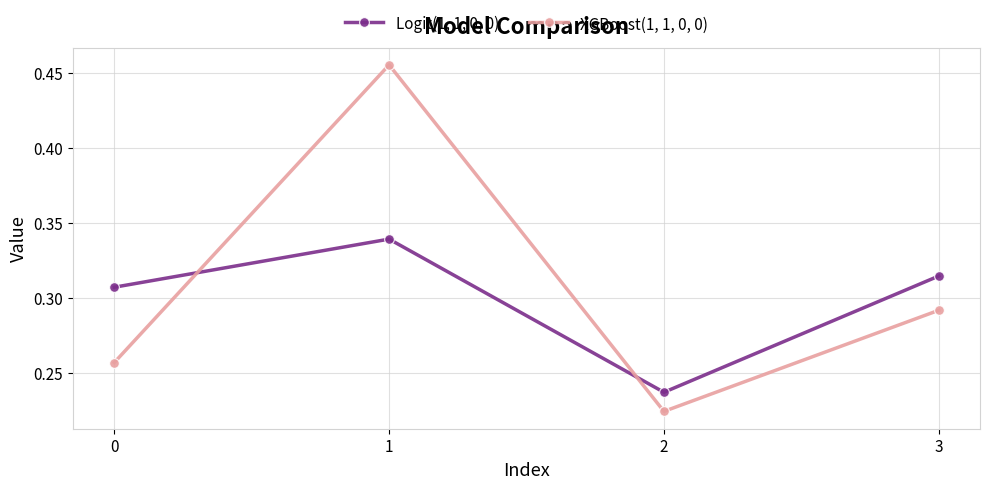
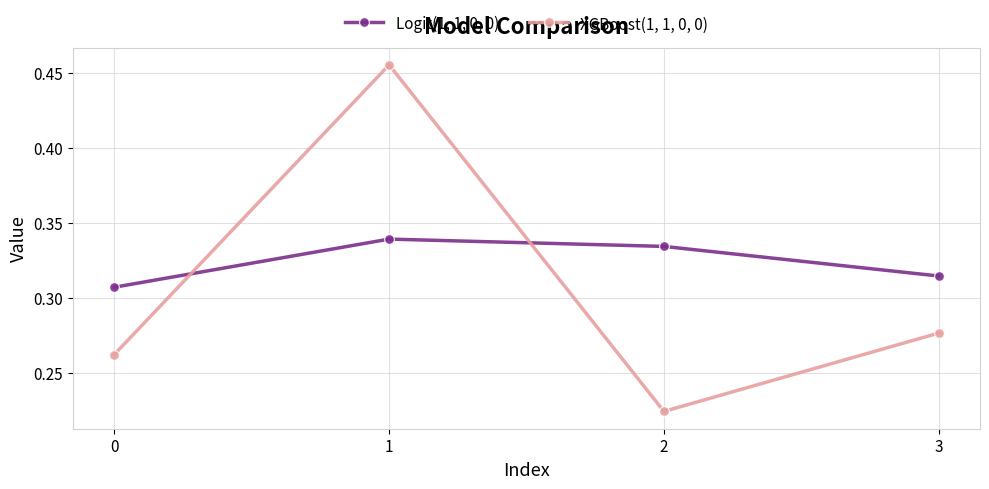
XGBoost(1, 1, 0, 0), 0: 0.257 -> 0.262
Logit(1, 1, 0, 0), 2: 0.237 -> 0.334
XGBoost(1, 1, 0, 0), 3: 0.292 -> 0.276
